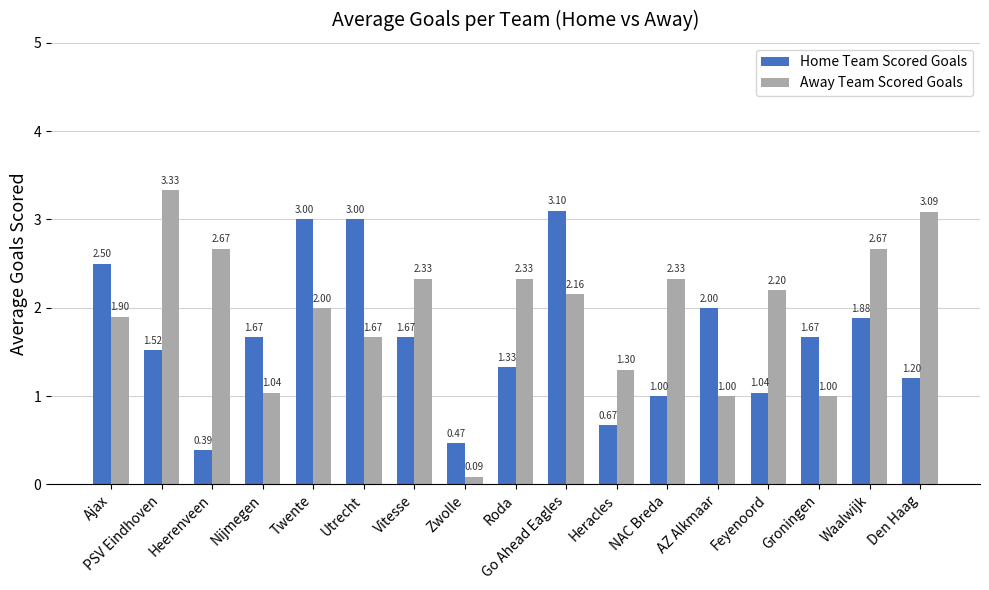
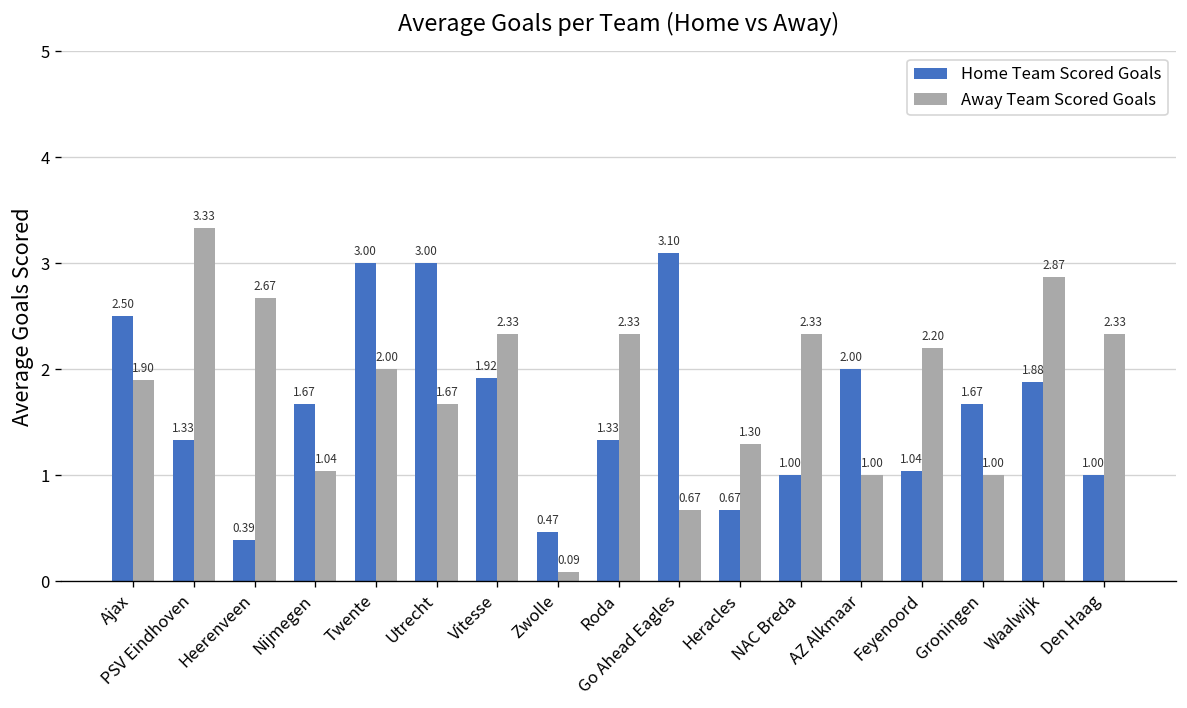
Home Team Scored Goals, PSV Eindhoven: 1.52 -> 1.33
Home Team Scored Goals, Vitesse: 1.67 -> 1.92
Away Team Scored Goals, Go Ahead Eagles: 2.16 -> 0.67
Away Team Scored Goals, Waalwijk: 2.67 -> 2.87
Home Team Scored Goals, Den Haag: 1.20 -> 1.00
Away Team Scored Goals, Den Haag: 3.09 -> 2.33
